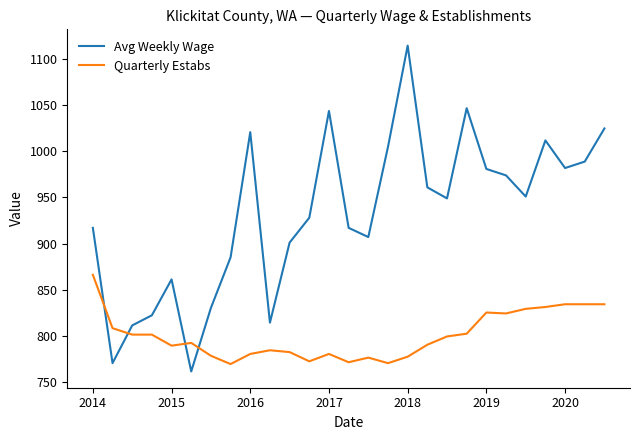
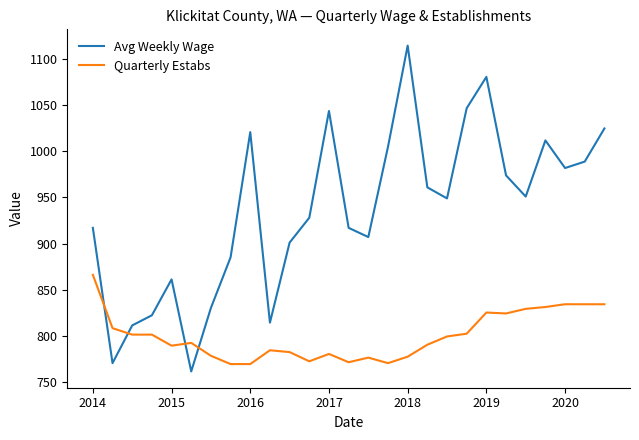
Quarterly Estabs, 2016: 780 -> 770
Avg Weekly Wage, 2019: 980 -> 1080
